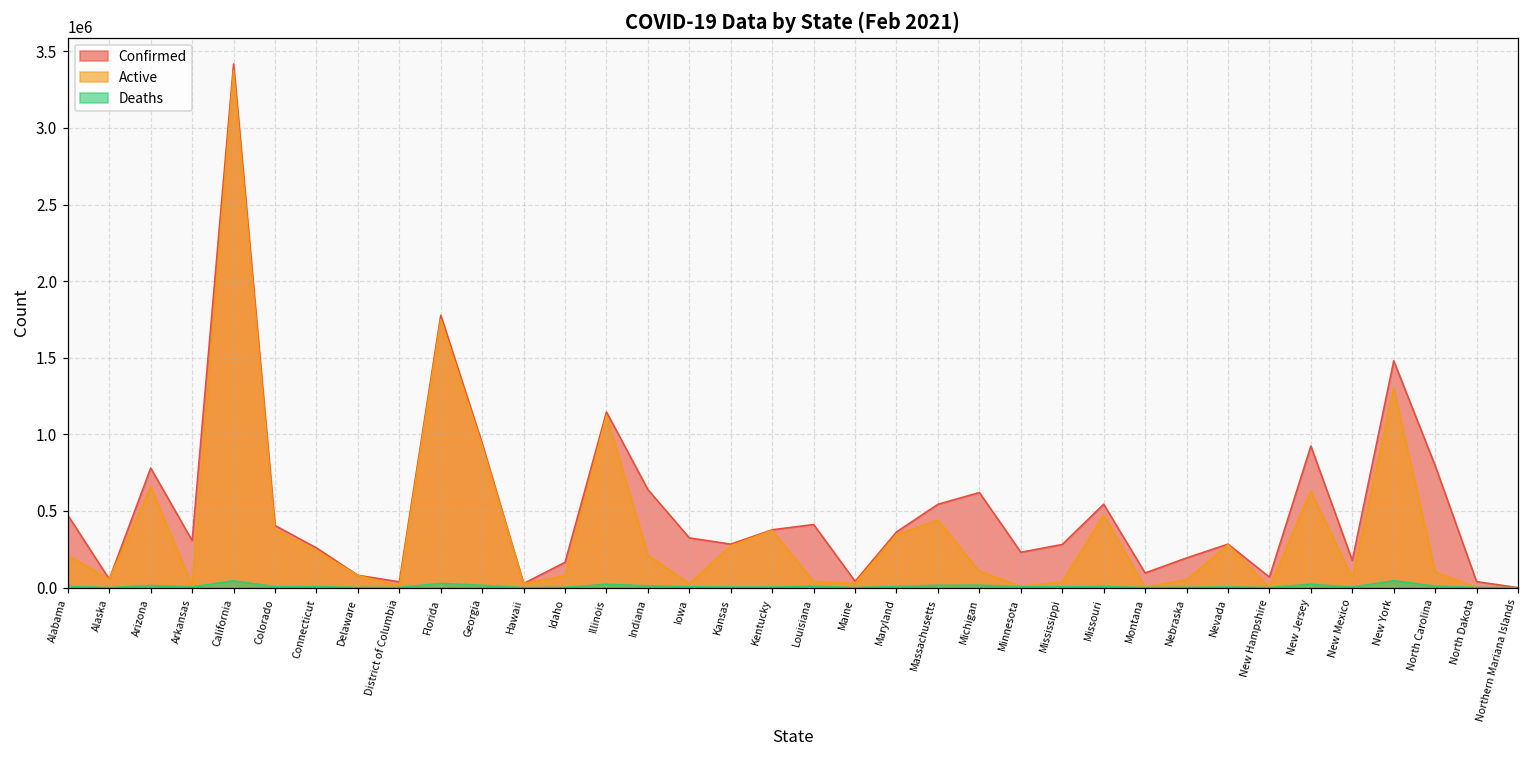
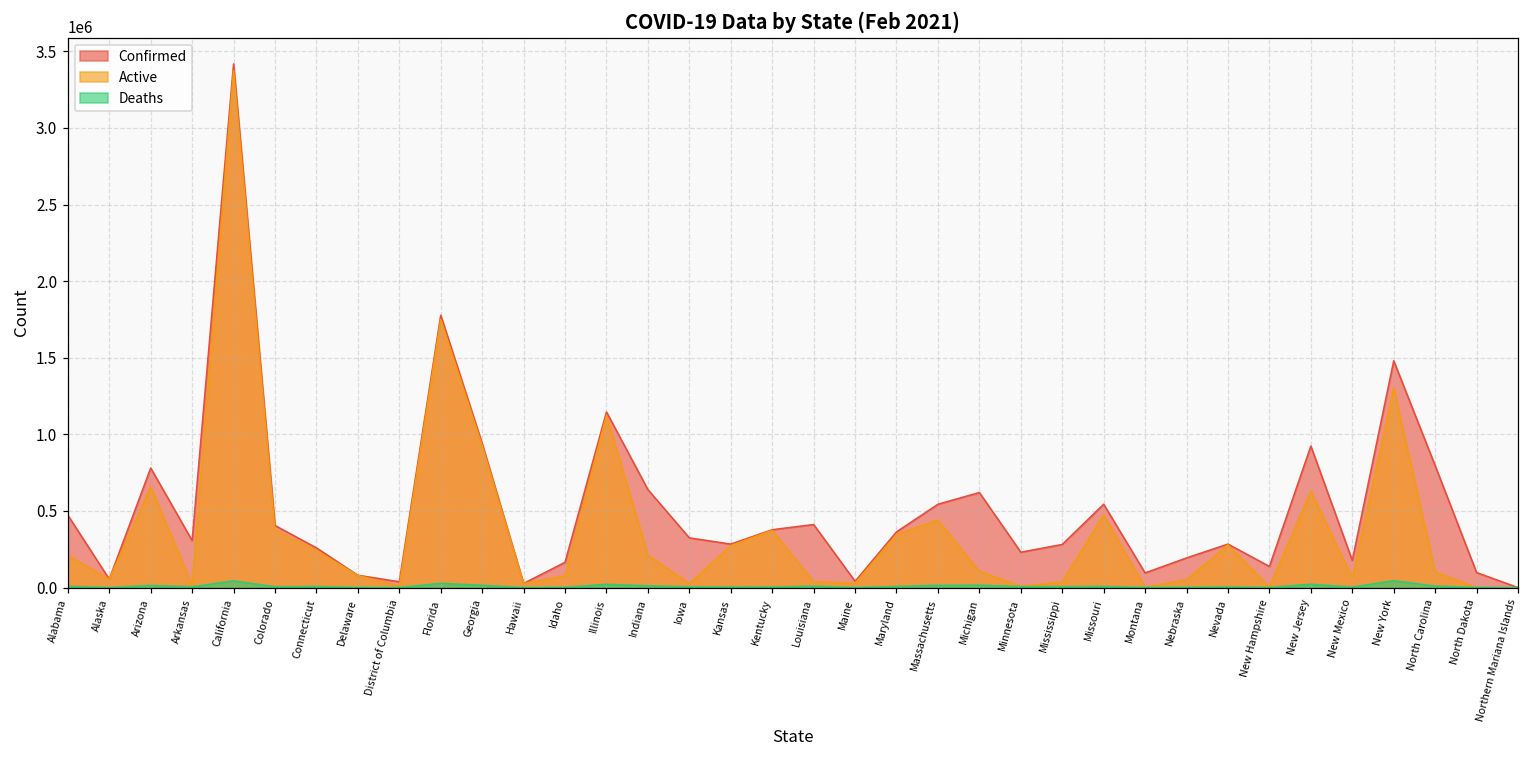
Confirmed, New Hampshire: 70000 -> 140000
Confirmed, North Dakota: 40000 -> 100000
